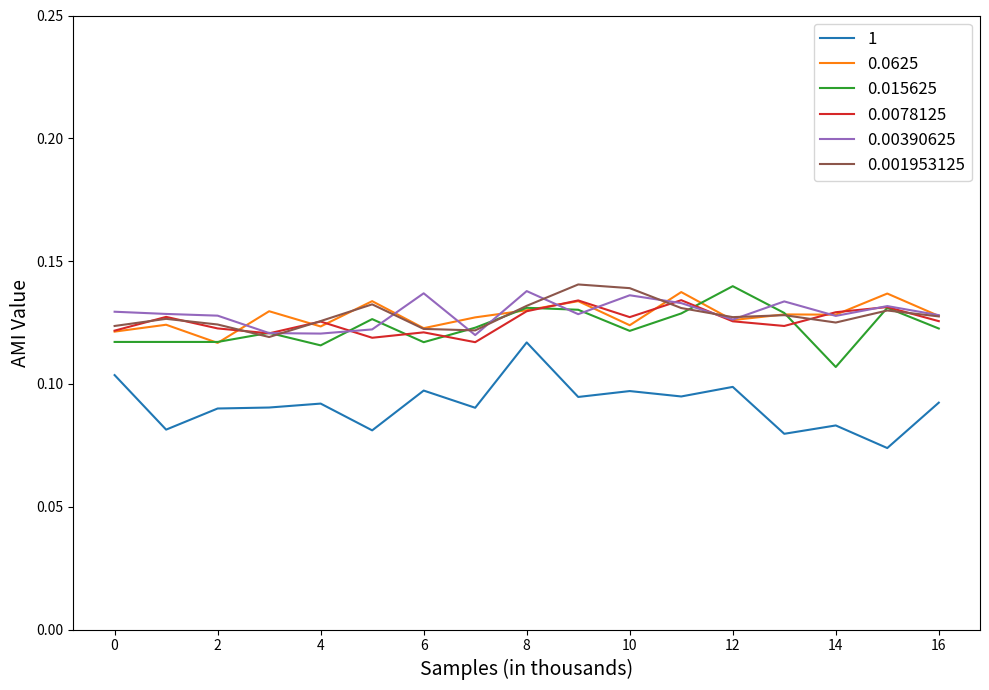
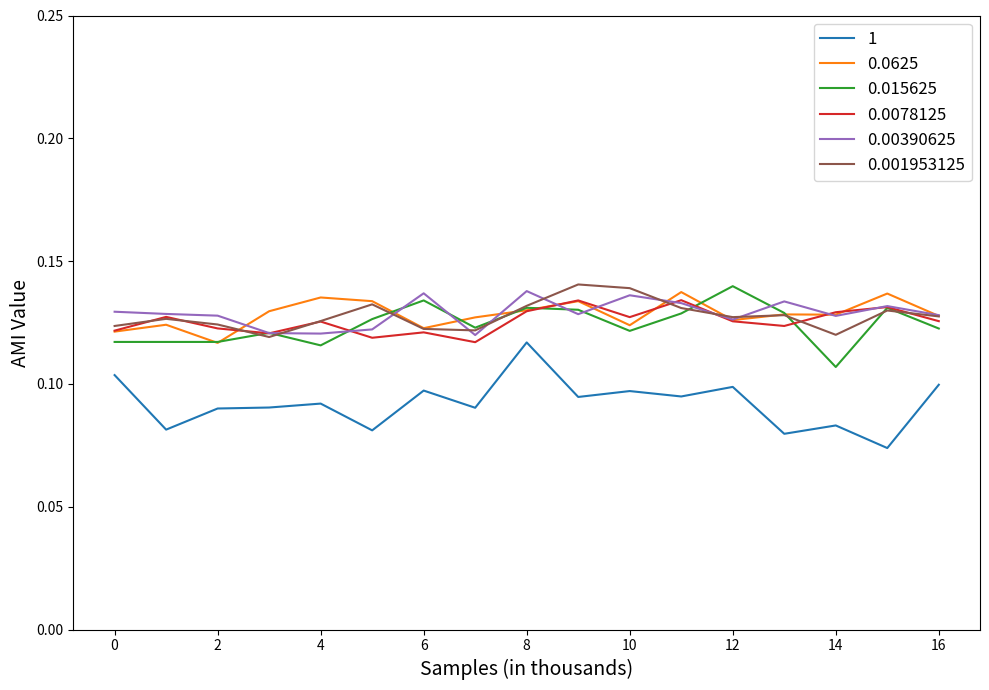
0.0625, 4: 0.123 -> 0.135
0.015625, 6: 0.117 -> 0.134
0.001953125, 14: 0.125 -> 0.120
1, 16: 0.092 -> 0.100
